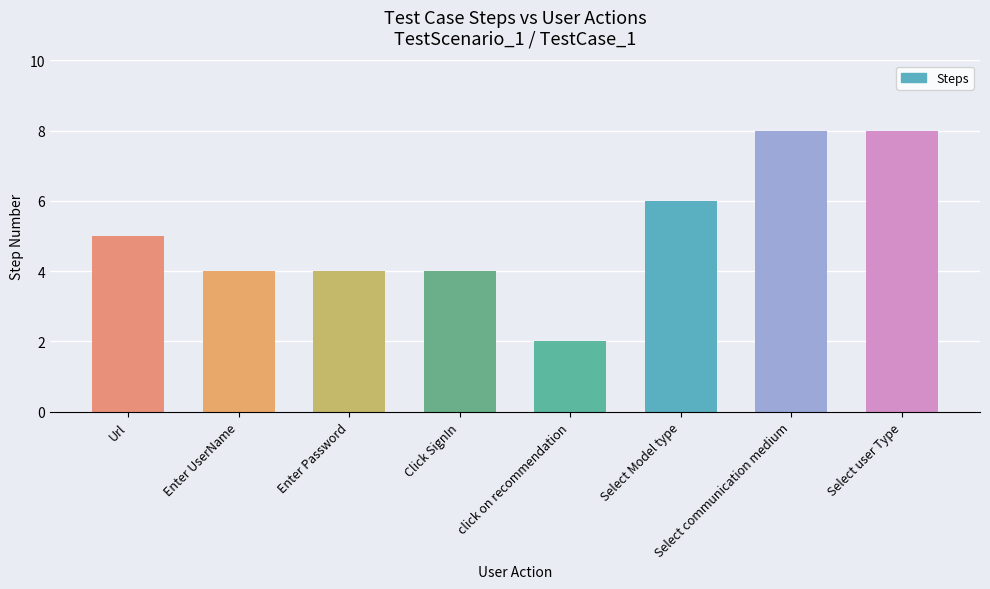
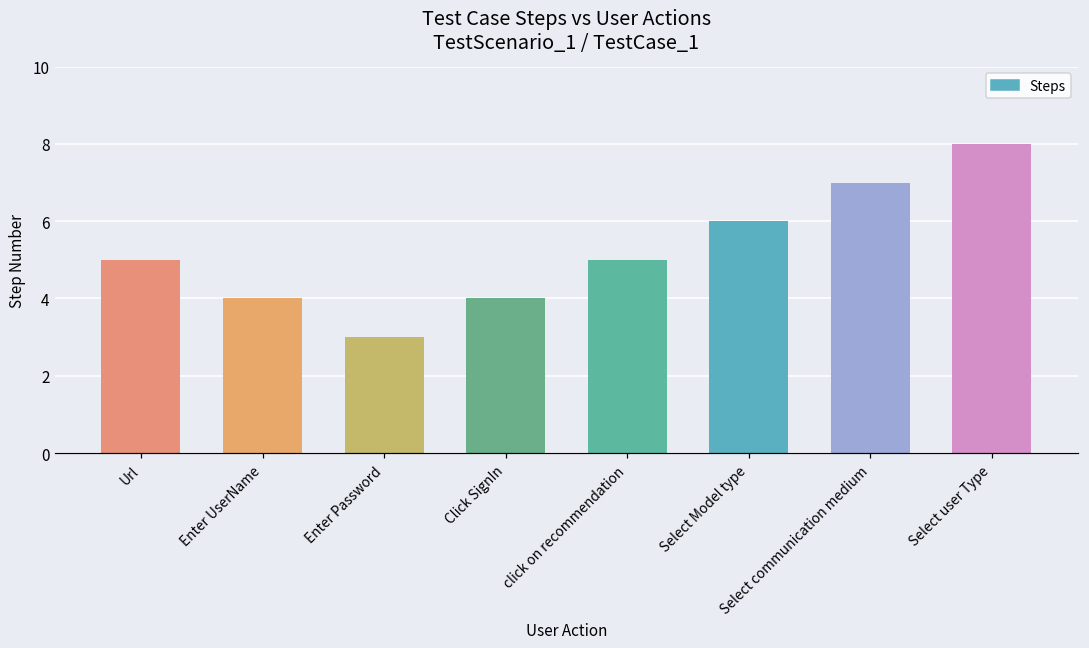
Enter Password: 4 -> 3
click on recommendation: 2 -> 5
Select communication medium: 8 -> 7
